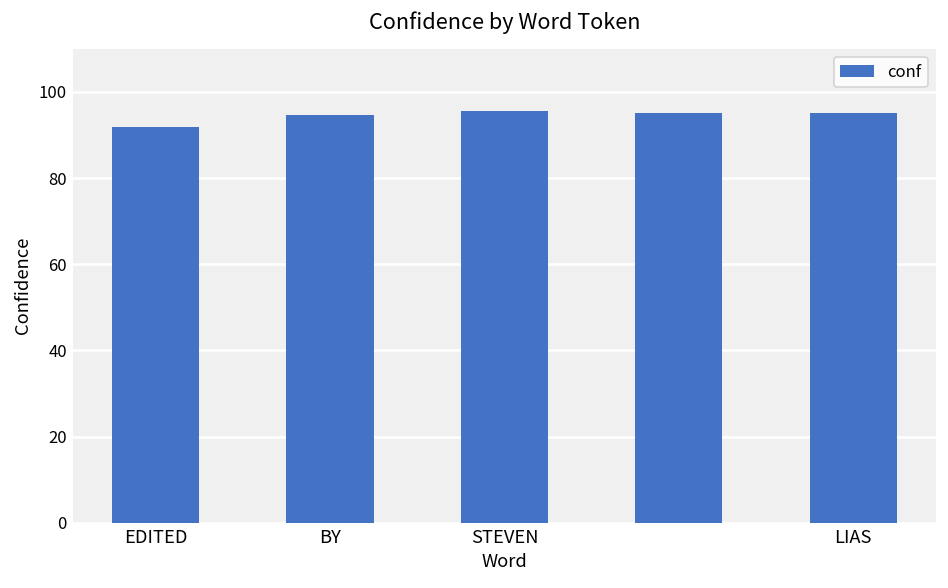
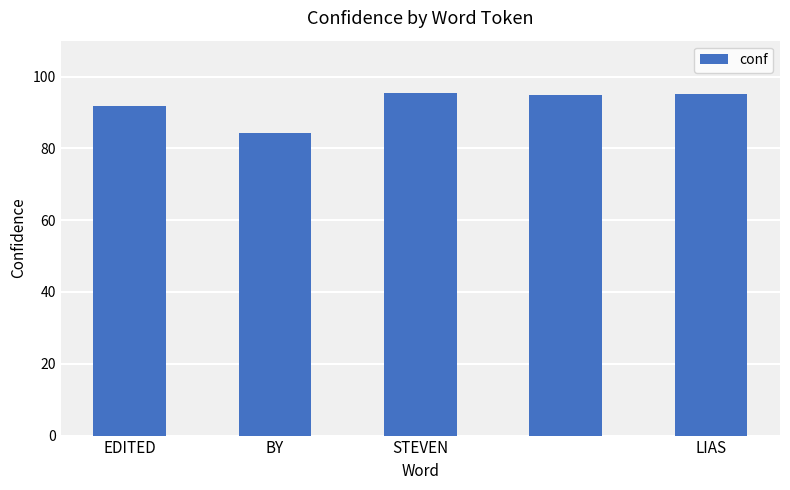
BY: 95 -> 84
